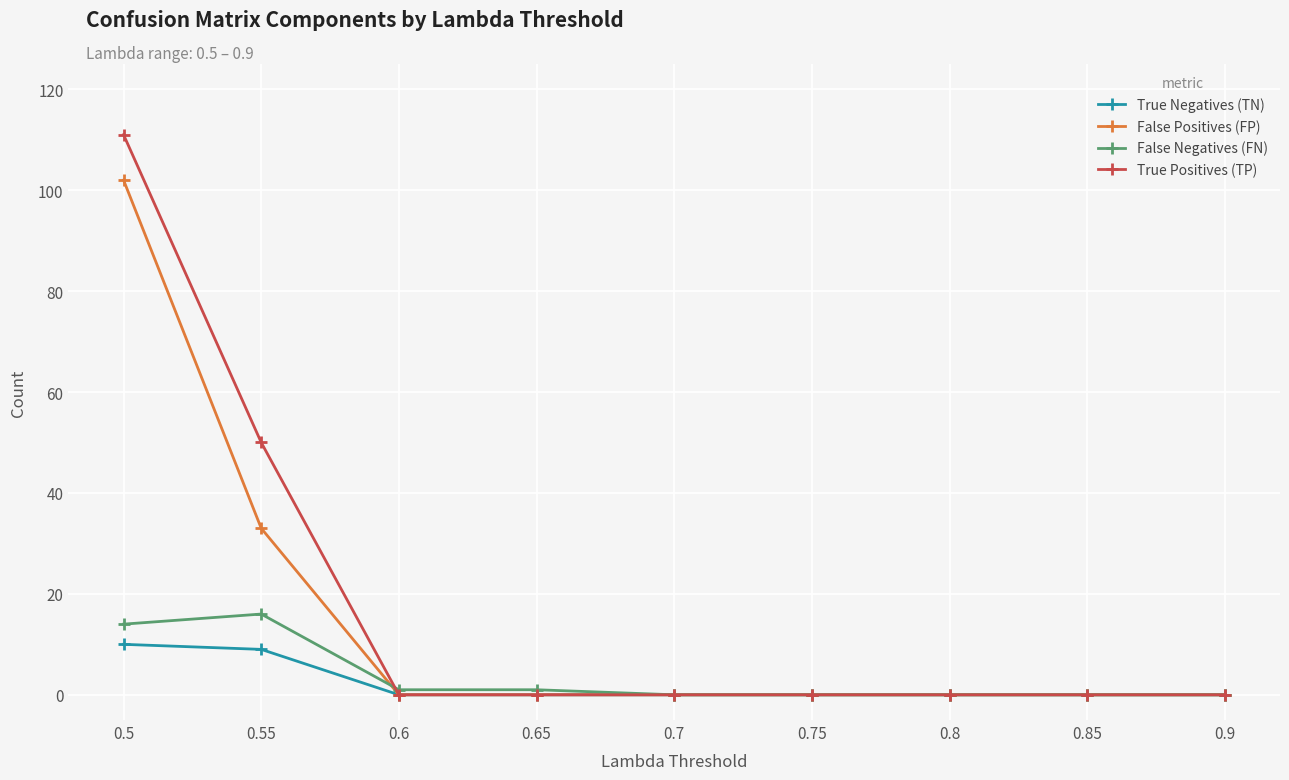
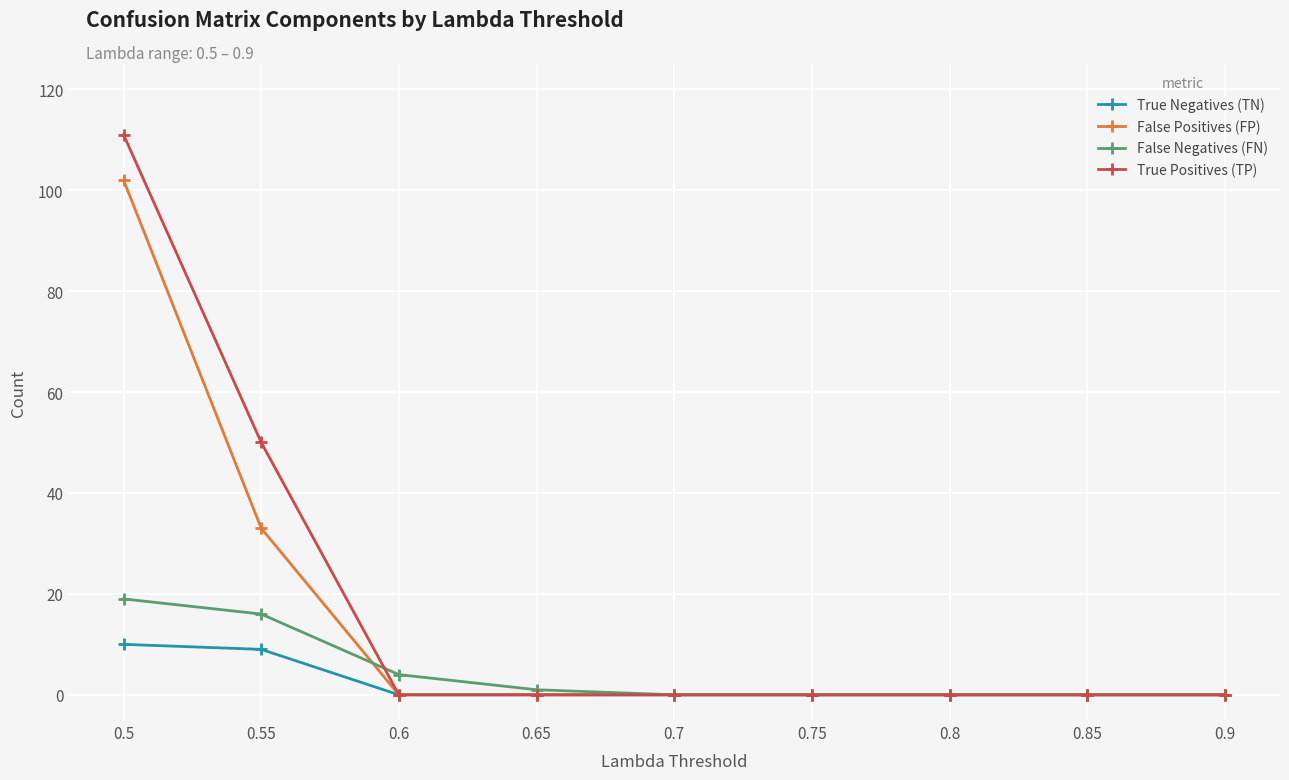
False Negatives (FN), 0.5: 14 -> 19
False Negatives (FN), 0.6: 1 -> 4
